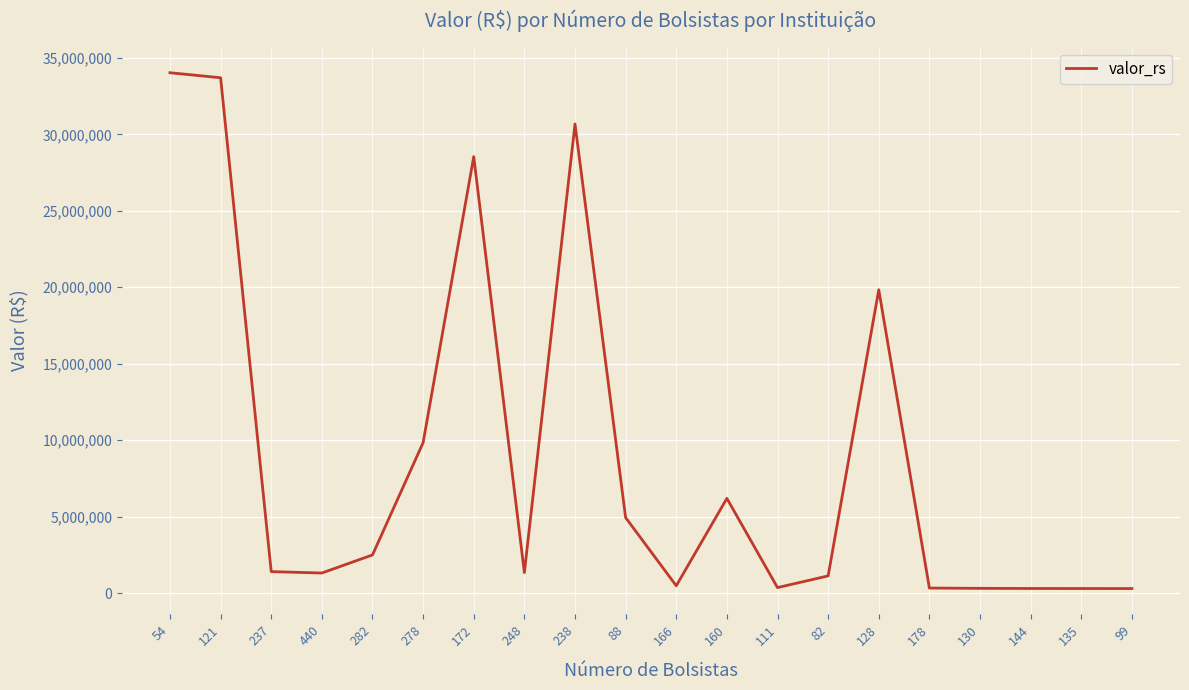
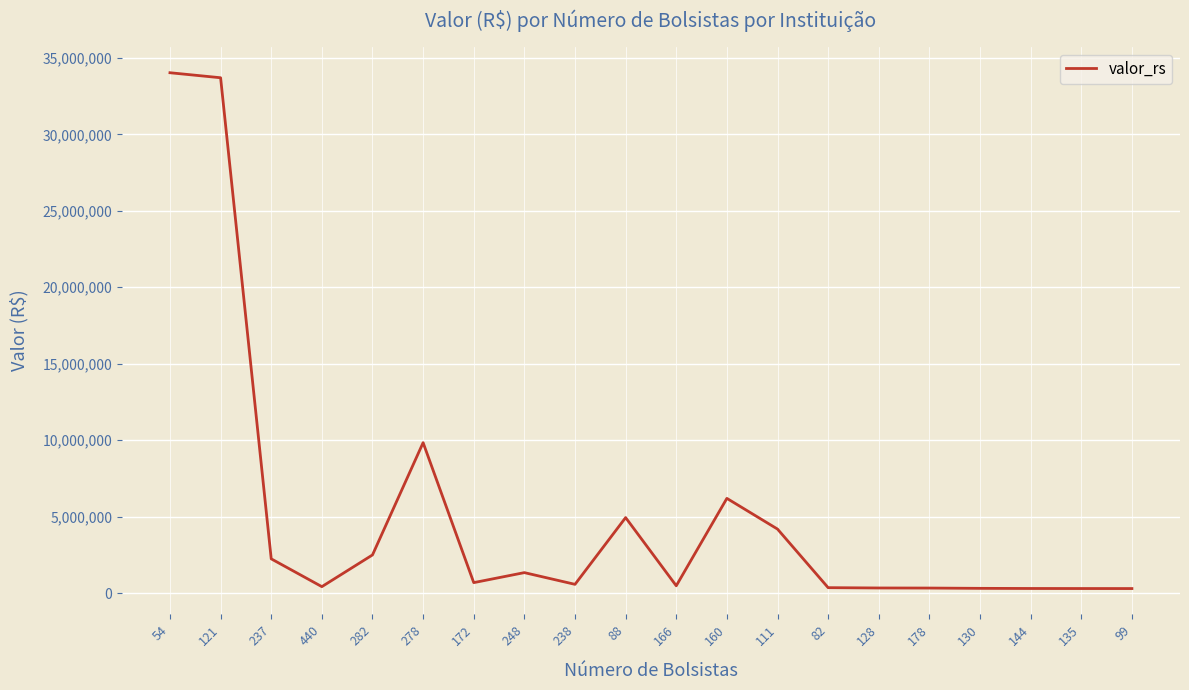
237: 1,400,000 -> 2,200,000
440: 1,300,000 -> 400,000
172: 28,500,000 -> 700,000
238: 30,700,000 -> 600,000
111: 400,000 -> 4,200,000
82: 1,100,000 -> 400,000
128: 19,800,000 -> 300,000
